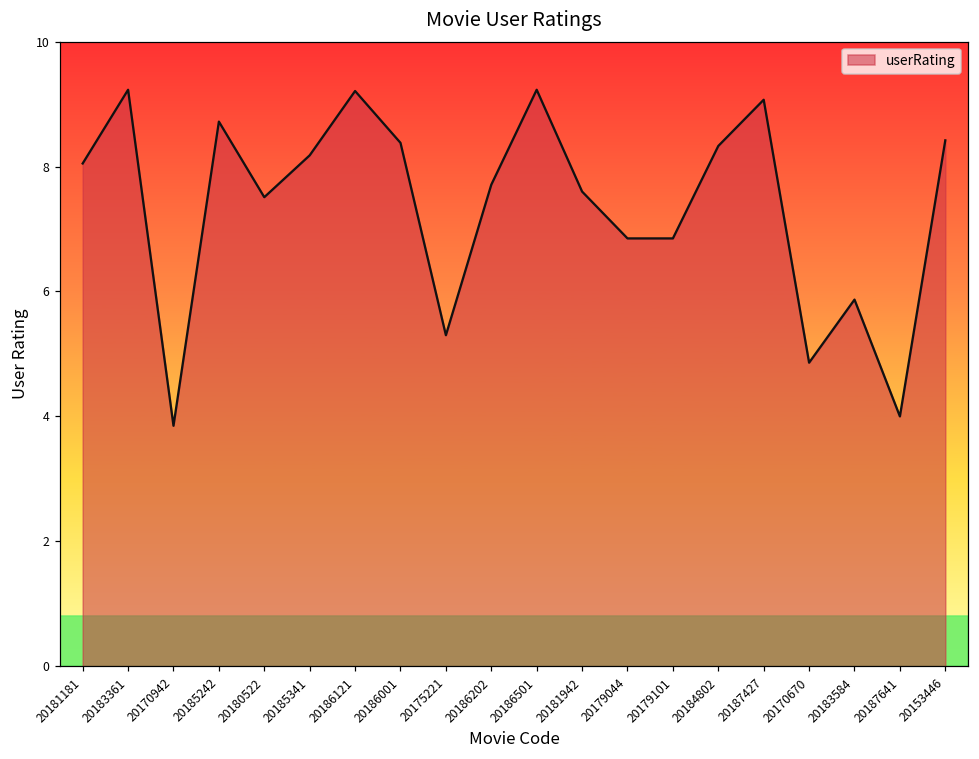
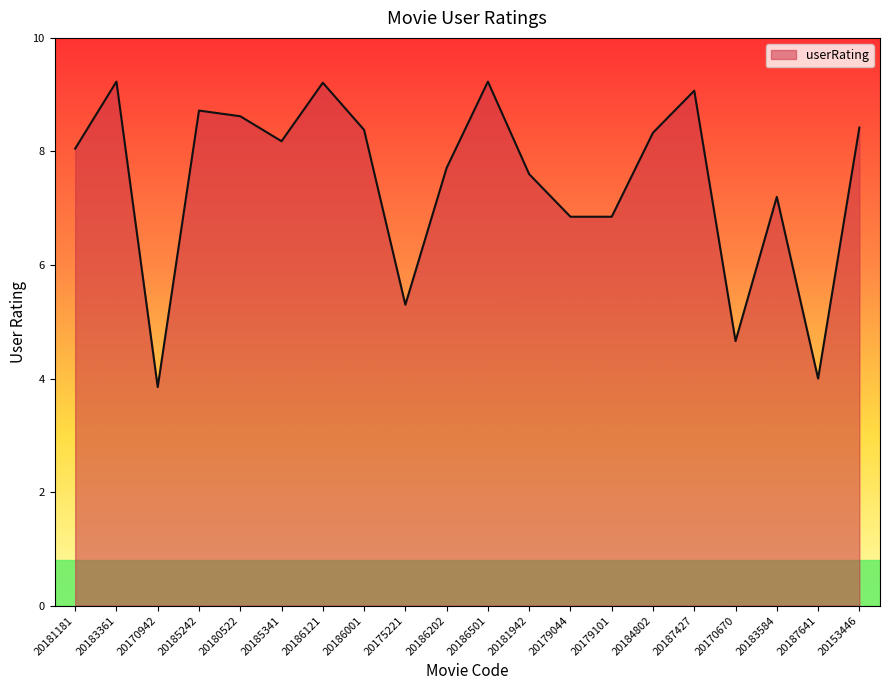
20180522: 7.5 -> 8.6
20170670: 4.9 -> 4.7
20183584: 5.9 -> 7.2
